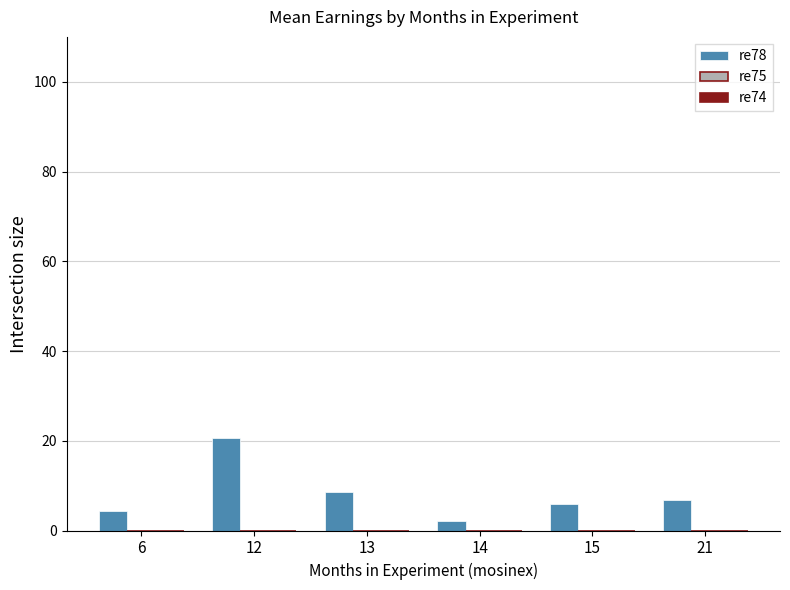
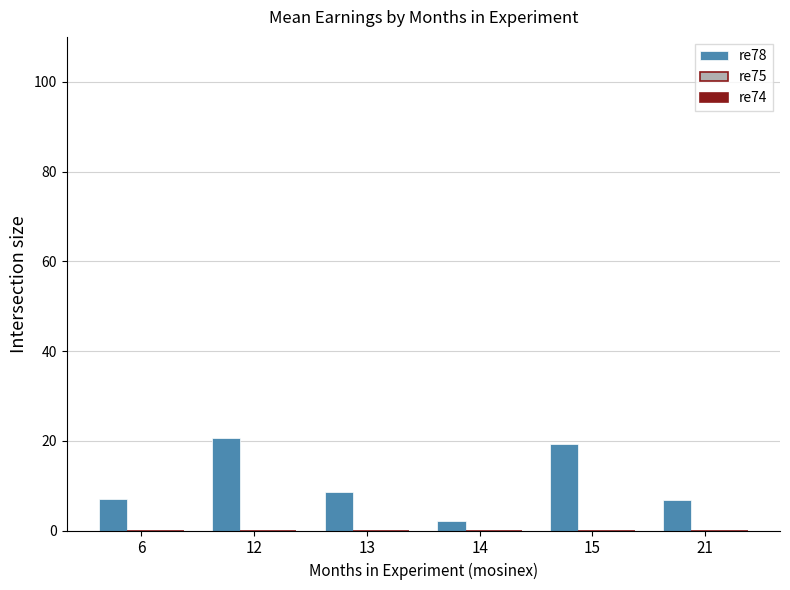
re78, 6: 4 -> 7
re78, 15: 6 -> 19
